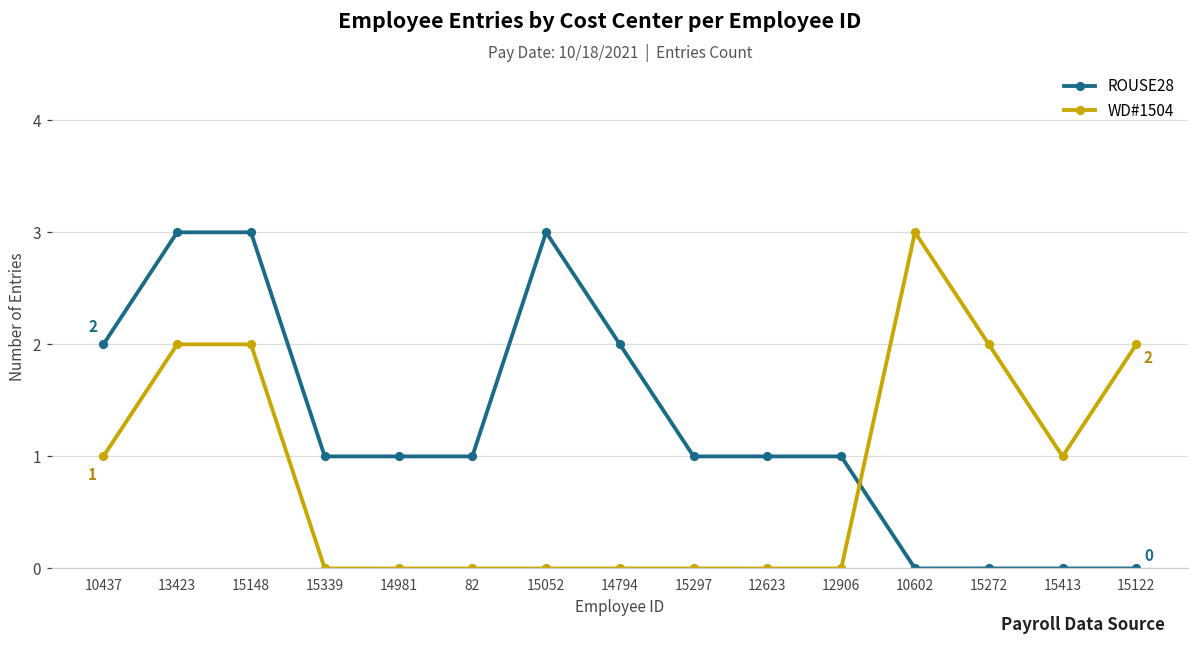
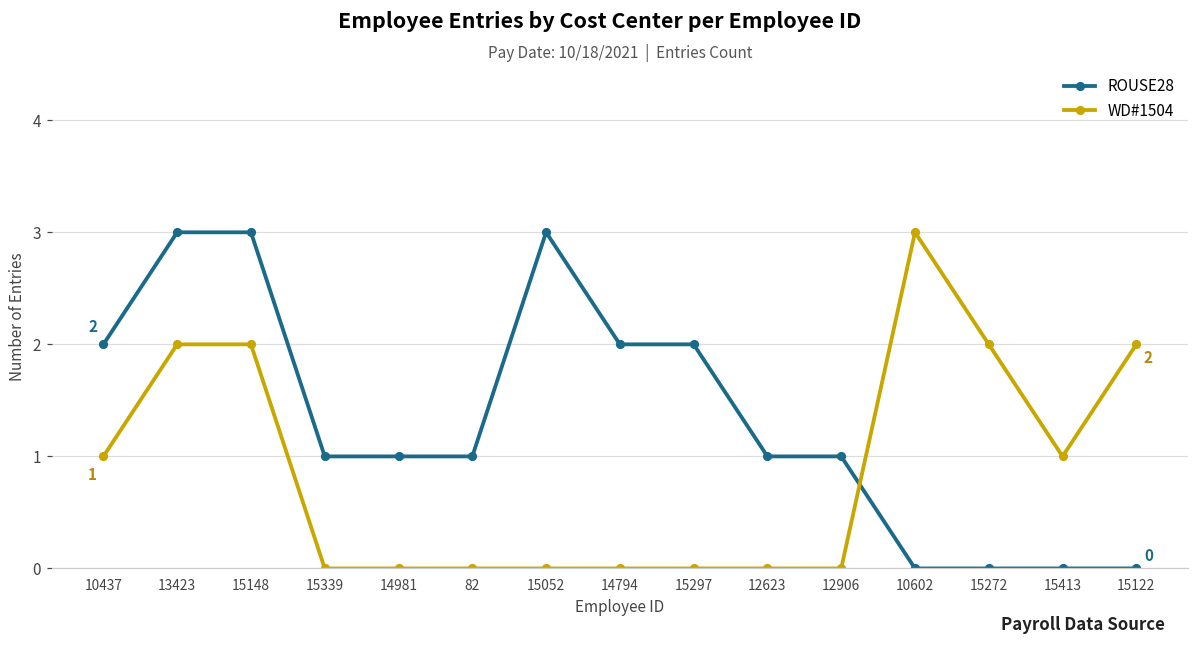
ROUSE28, 15297: 1 -> 2
